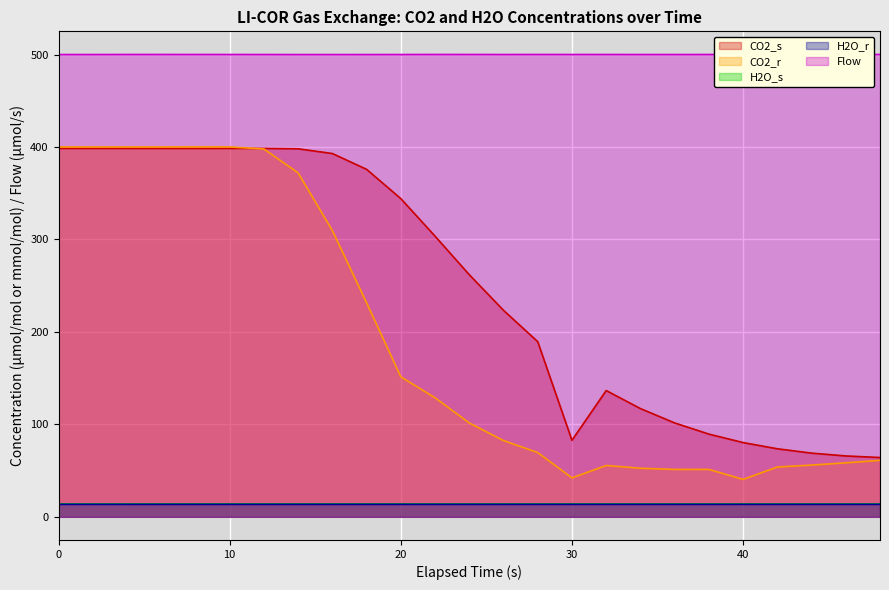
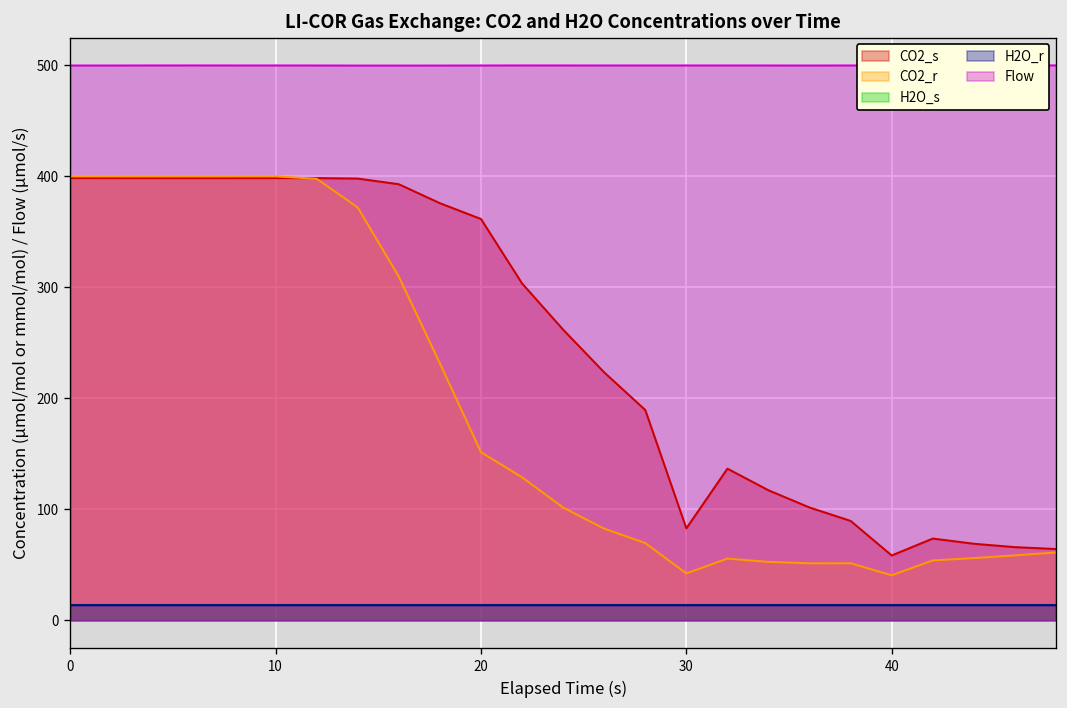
CO2_s, 20: 340 -> 360
CO2_s, 40: 80 -> 60
